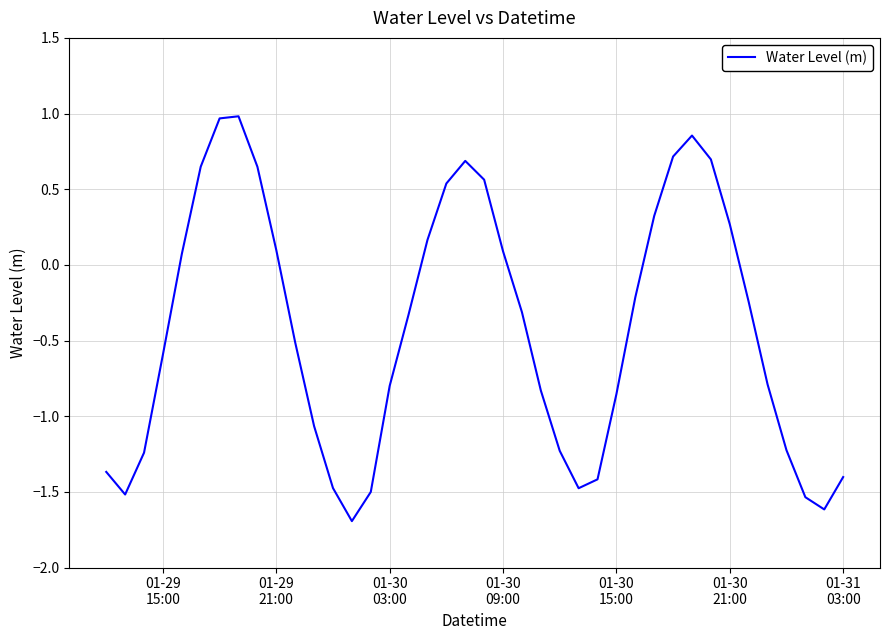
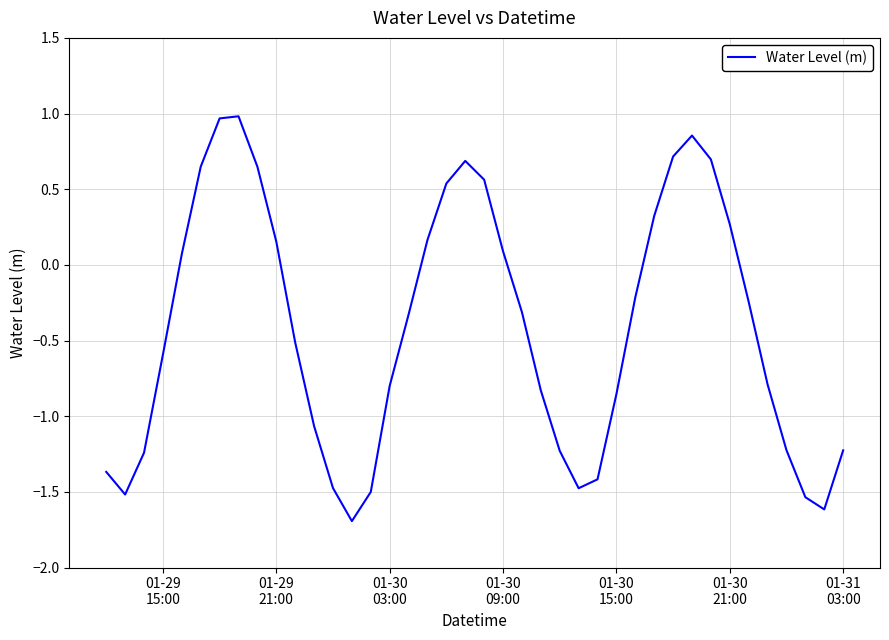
01-29 21:00: 0.10 -> 0.15
01-31 03:00: -1.40 -> -1.23
